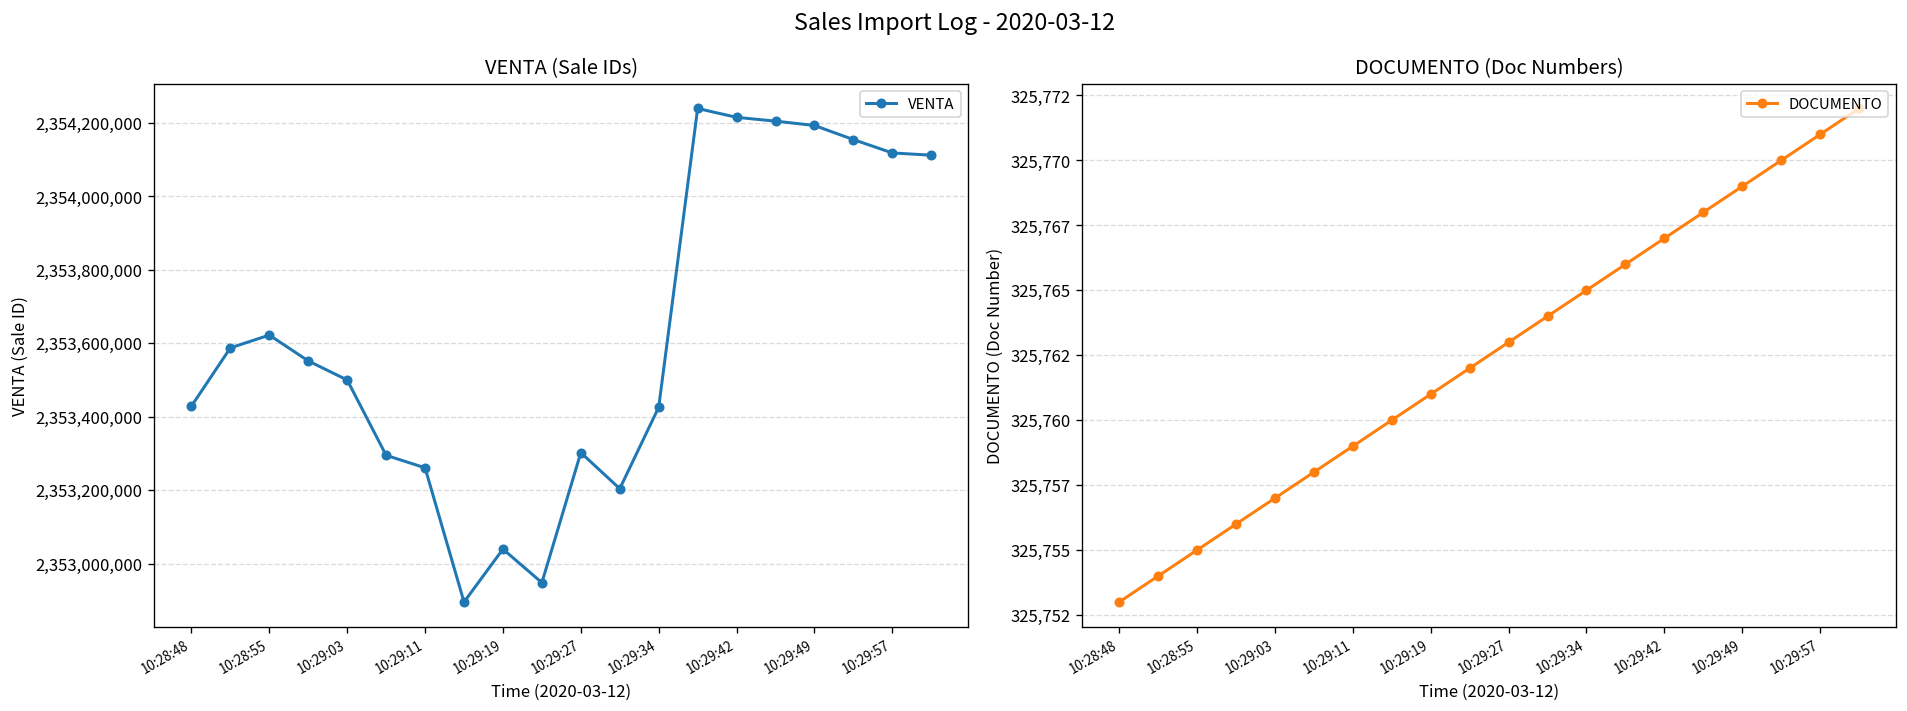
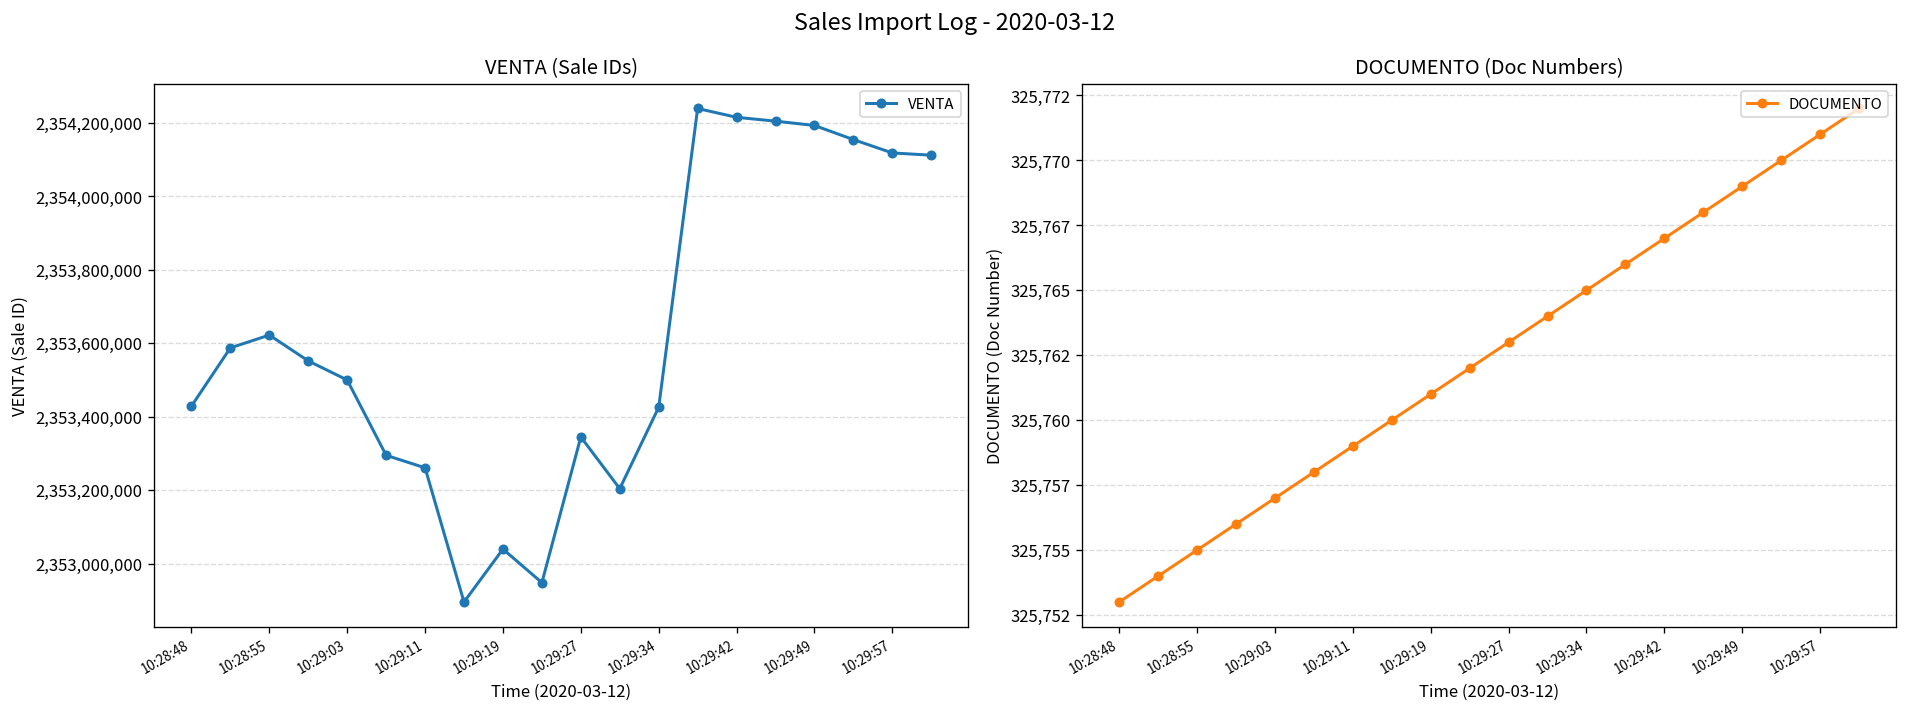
VENTA (Sale IDs), 10:29:27: 2,353,300,000 -> 2,353,340,000
